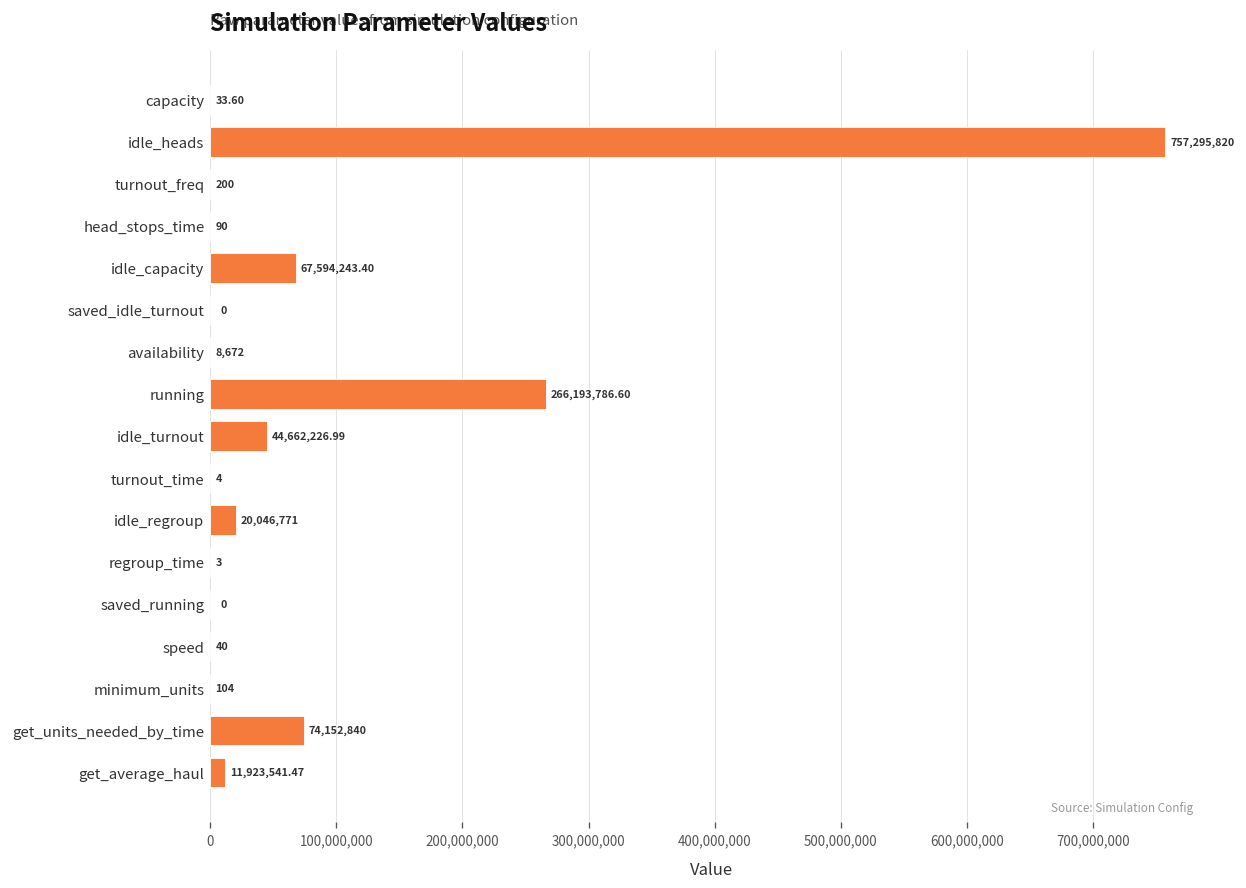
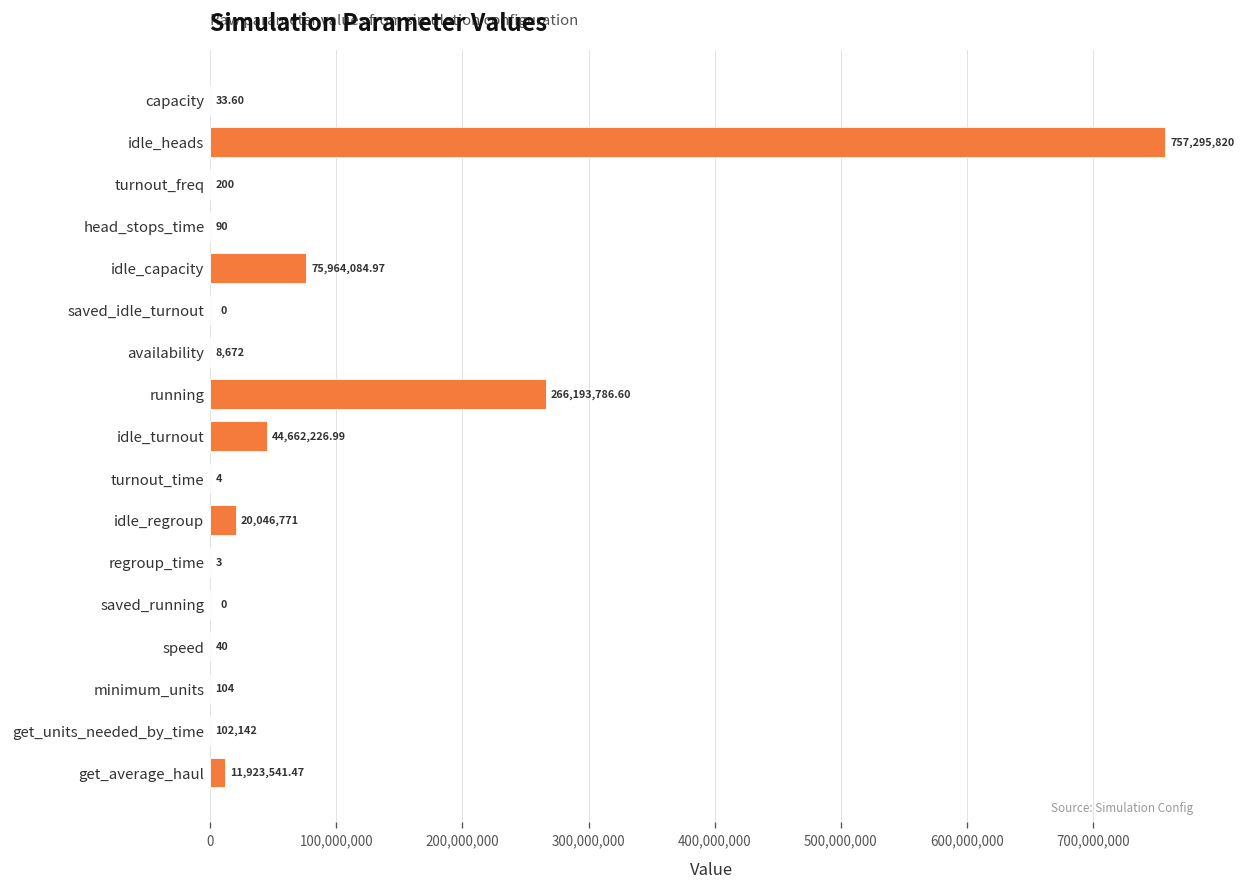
idle_capacity: 67,594,243.40 -> 75,964,084.97
get_units_needed_by_time: 74,152,840 -> 102,142
